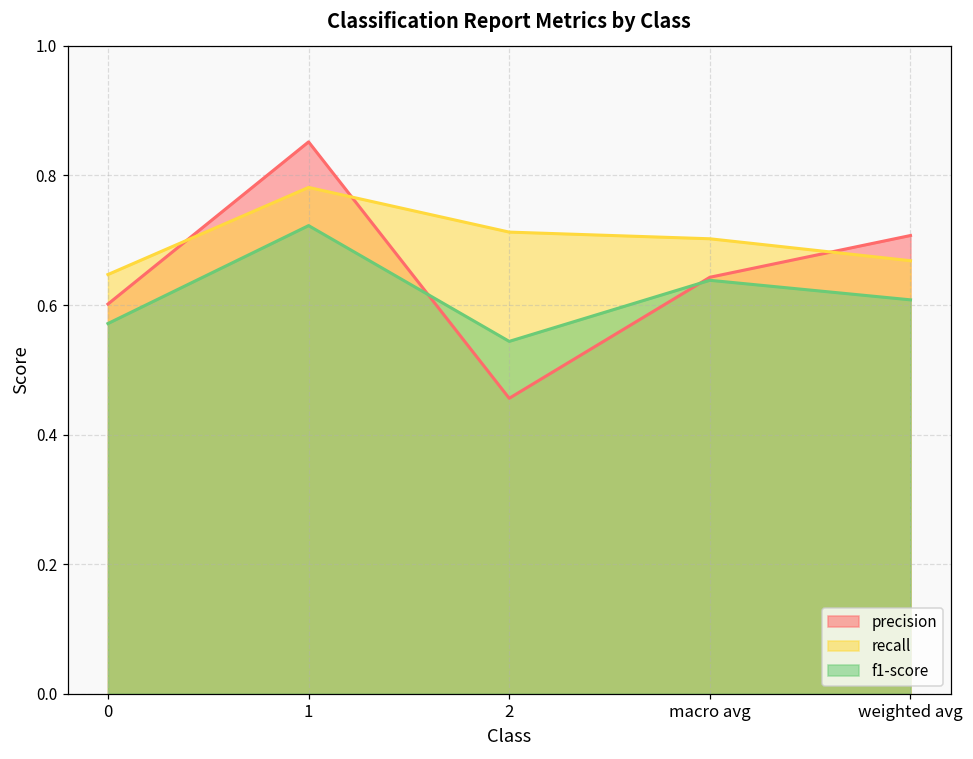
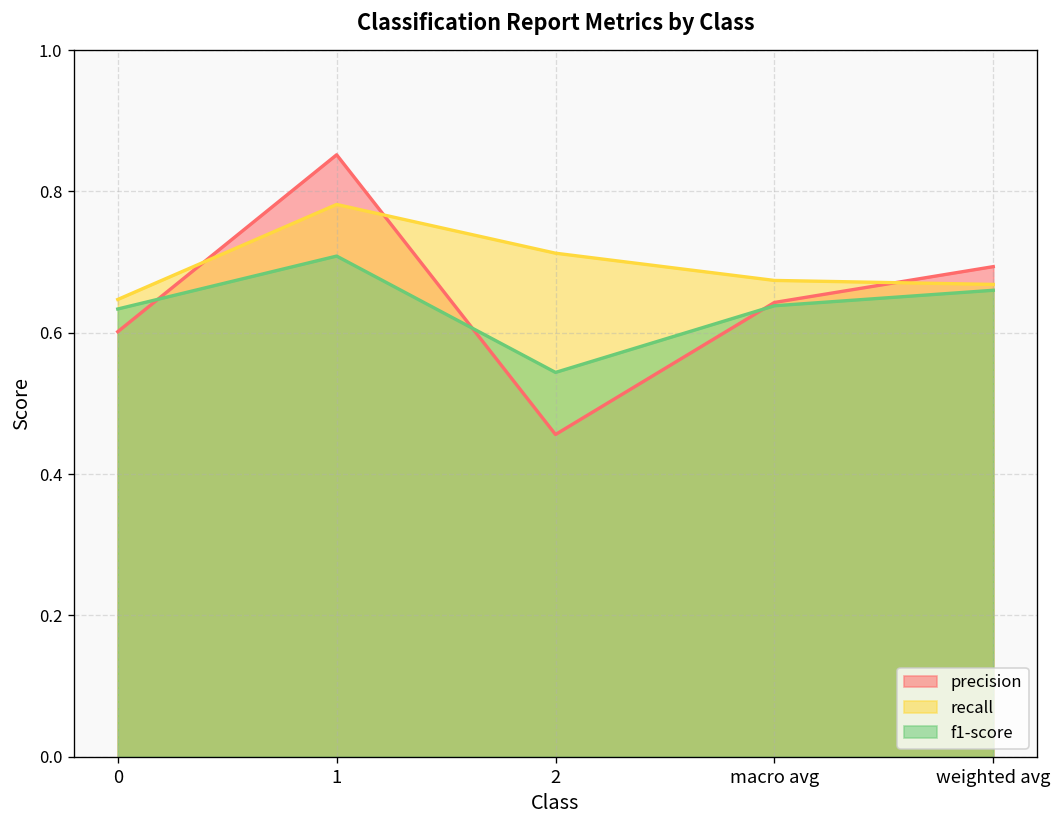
f1-score, 0: 0.57 -> 0.63
f1-score, 1: 0.72 -> 0.71
recall, macro avg: 0.70 -> 0.67
precision, weighted avg: 0.71 -> 0.69
f1-score, weighted avg: 0.61 -> 0.66
